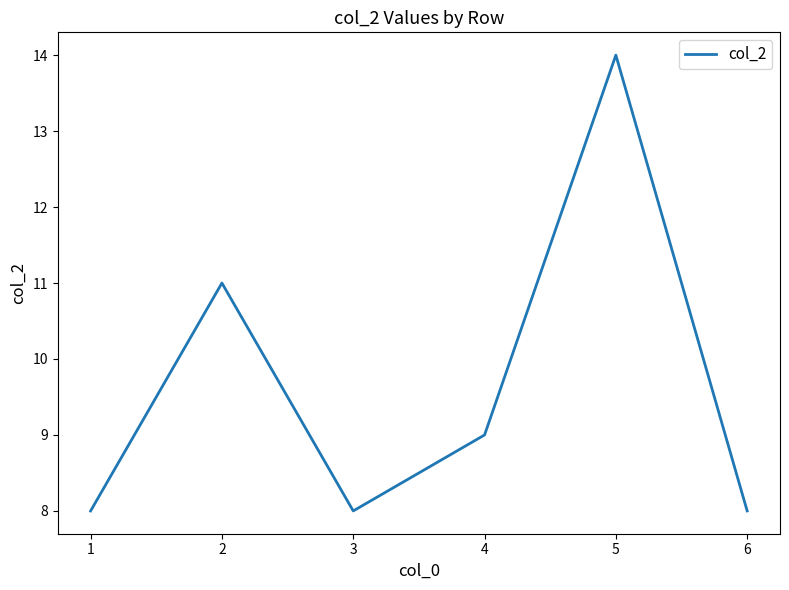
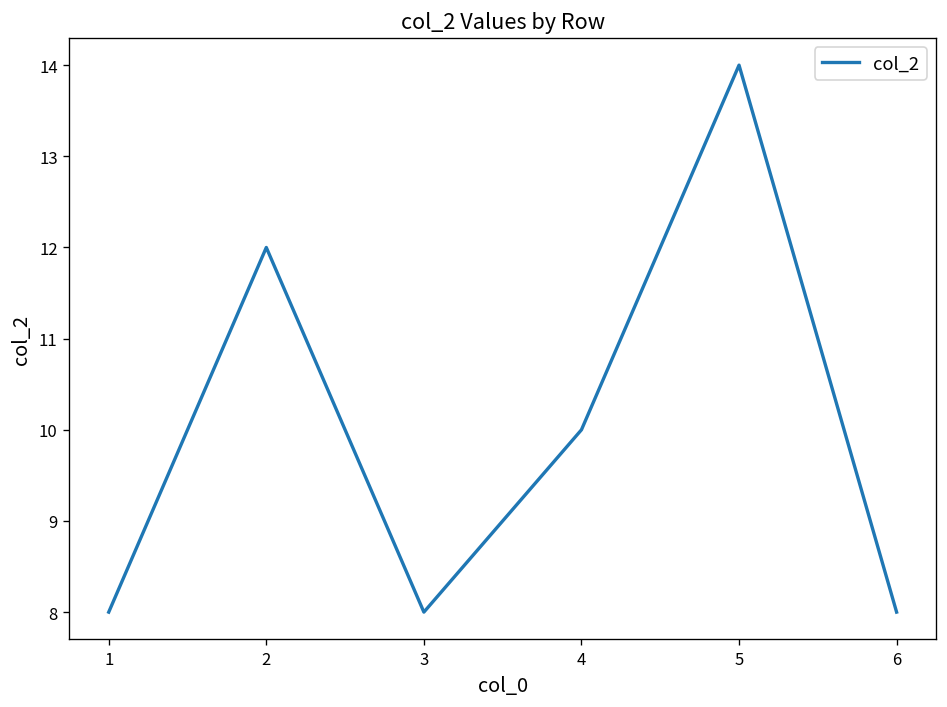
2: 11 -> 12
4: 9 -> 10
